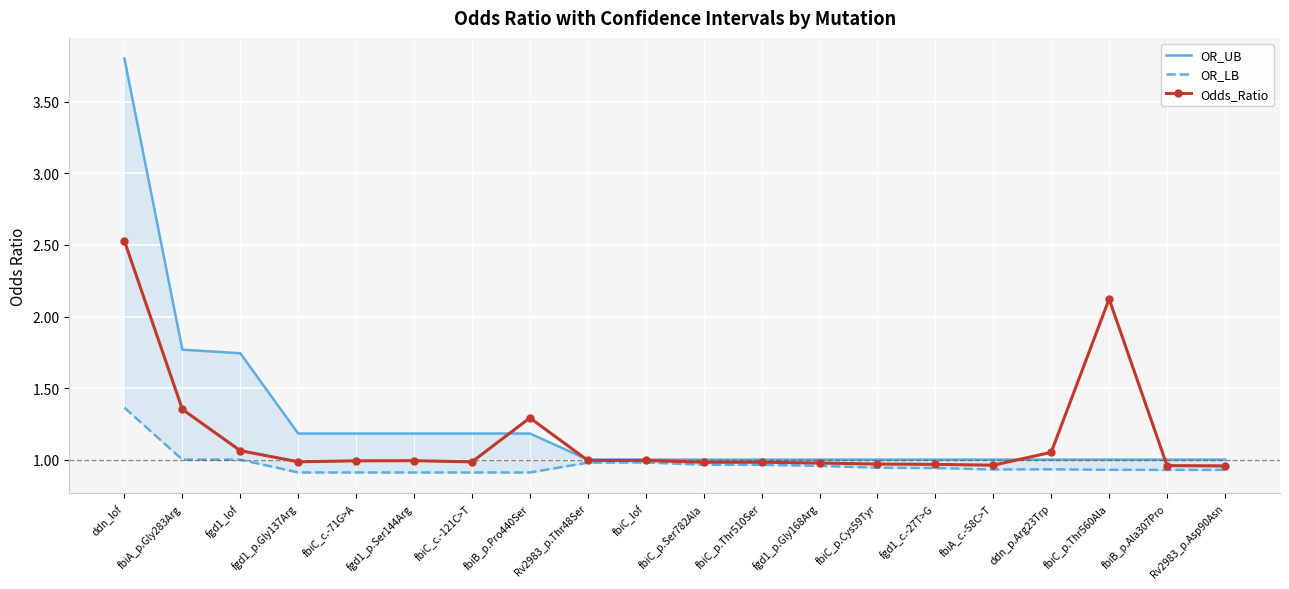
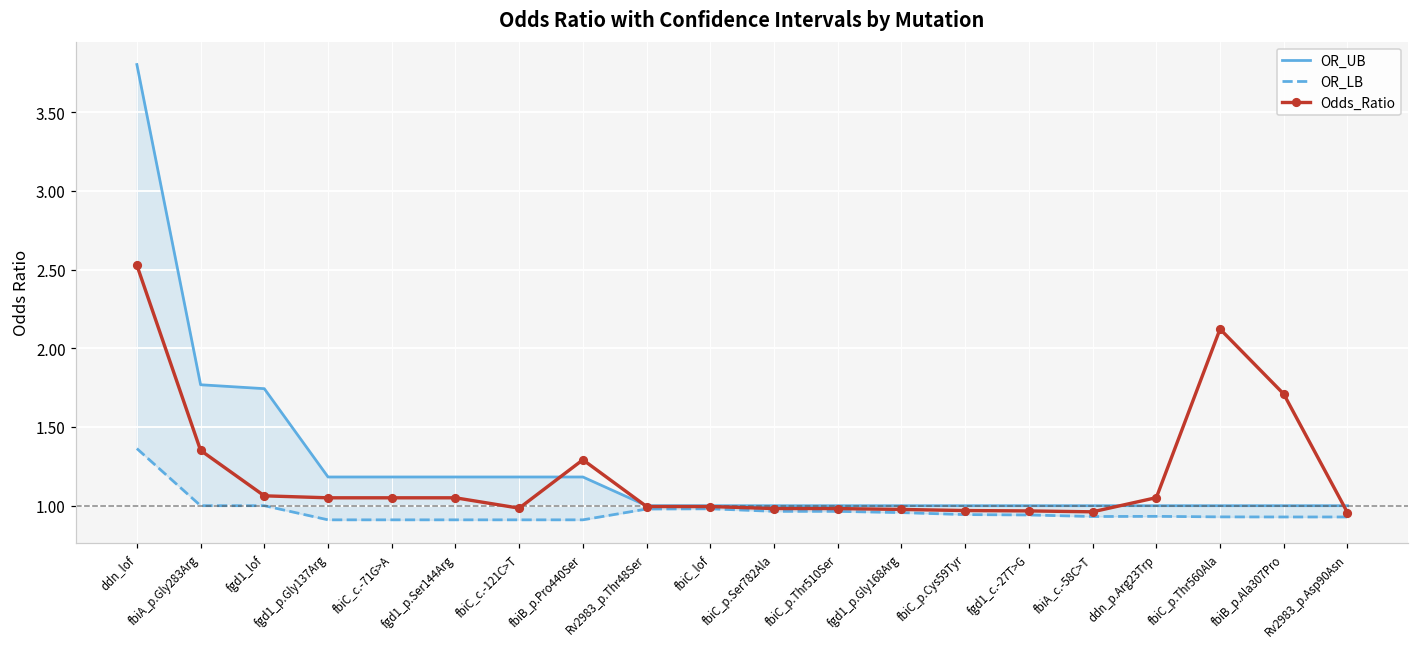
Odds_Ratio, fgd1_p.Gly137Arg: 0.98 -> 1.05
Odds_Ratio, fbiC_c.-71G>A: 0.99 -> 1.05
Odds_Ratio, fgd1_p.Ser144Arg: 0.99 -> 1.05
Odds_Ratio, fbiB_p.Ala307Pro: 0.96 -> 1.71
